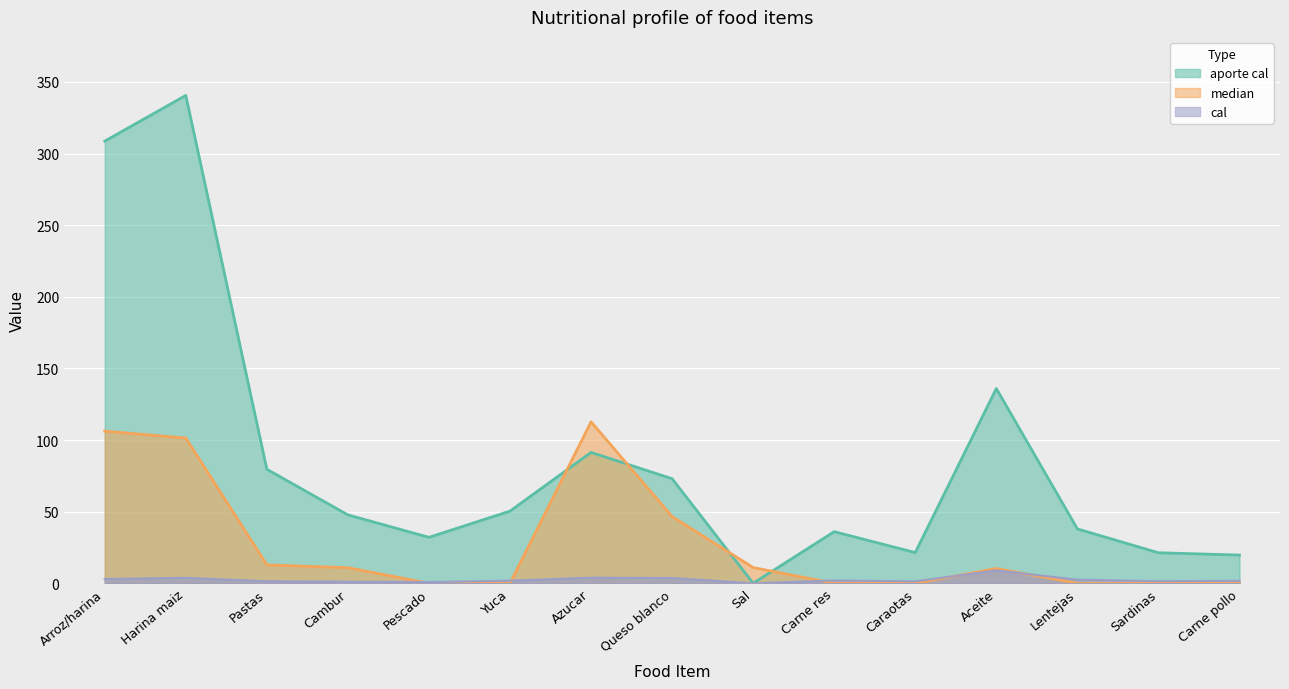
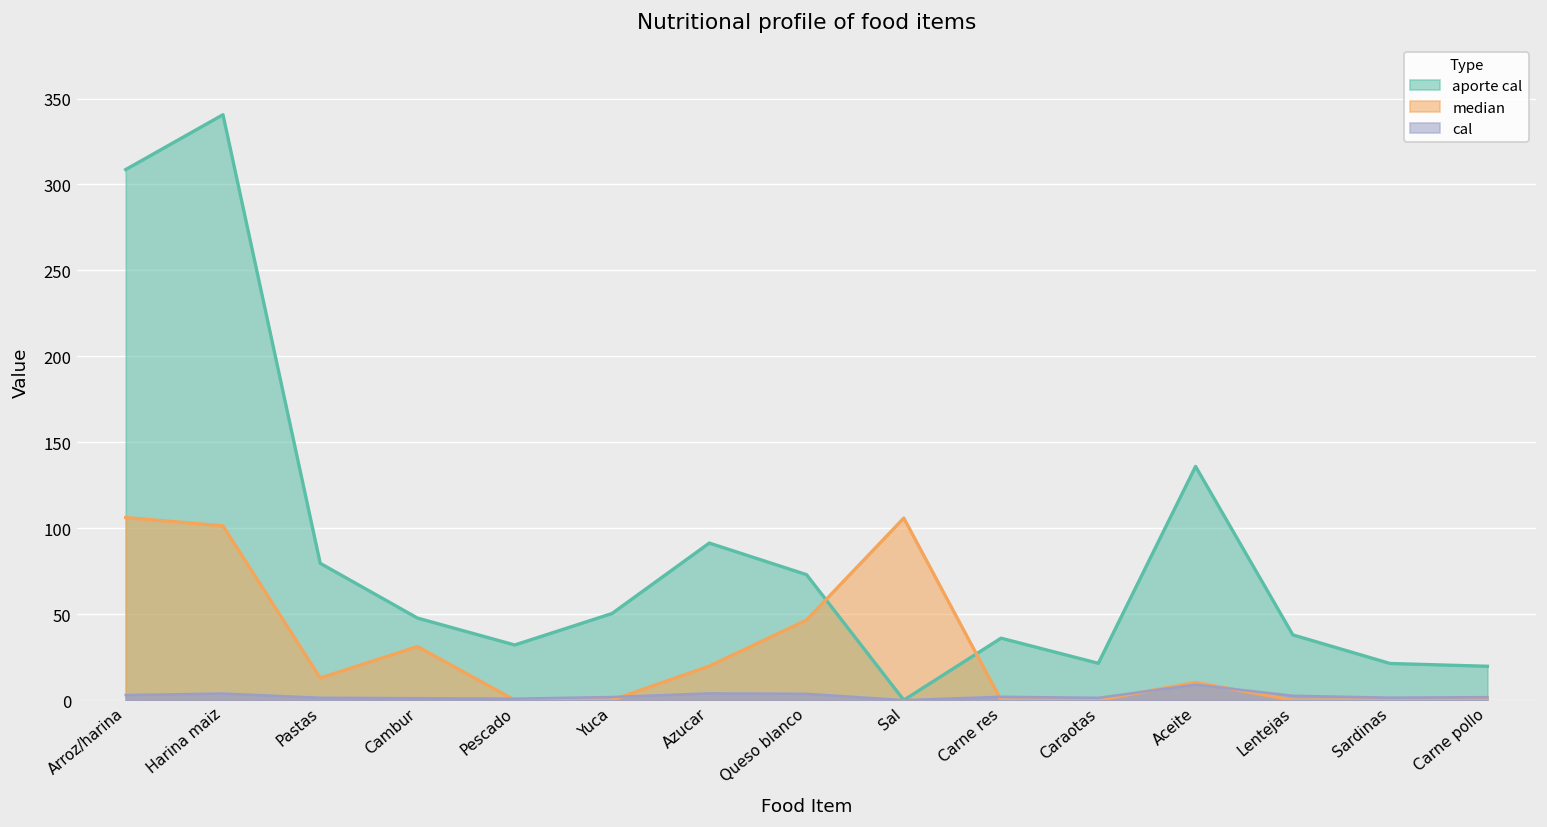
median, Cambur: 11 -> 31
median, Azucar: 113 -> 20
median, Sal: 11 -> 106
